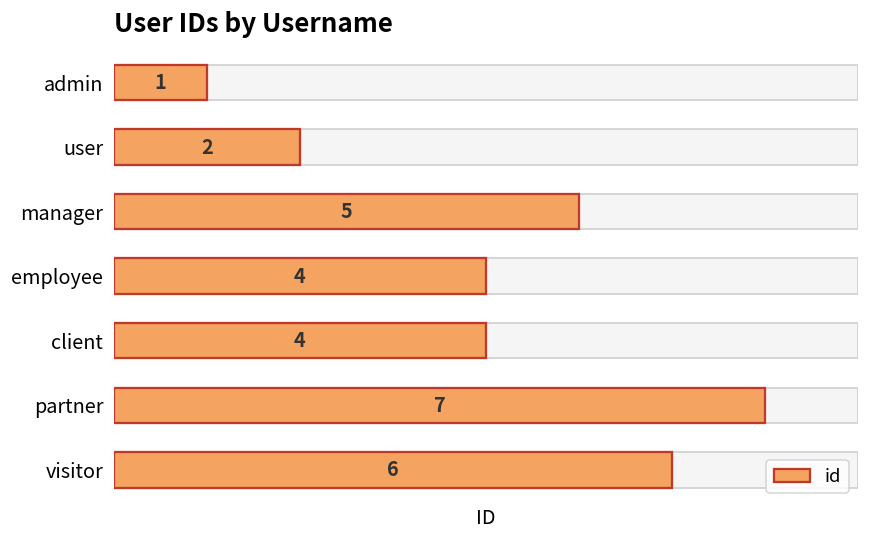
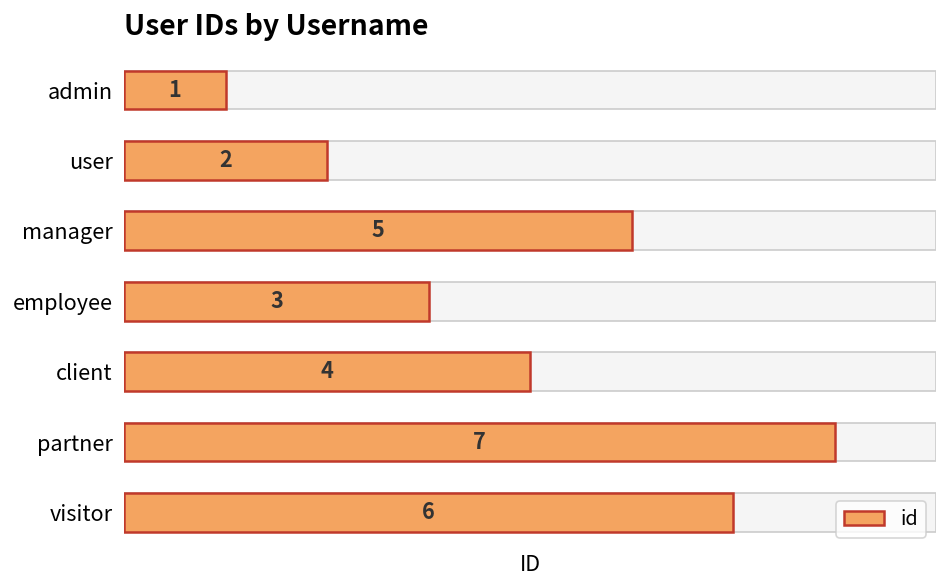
id, employee: 4 -> 3
